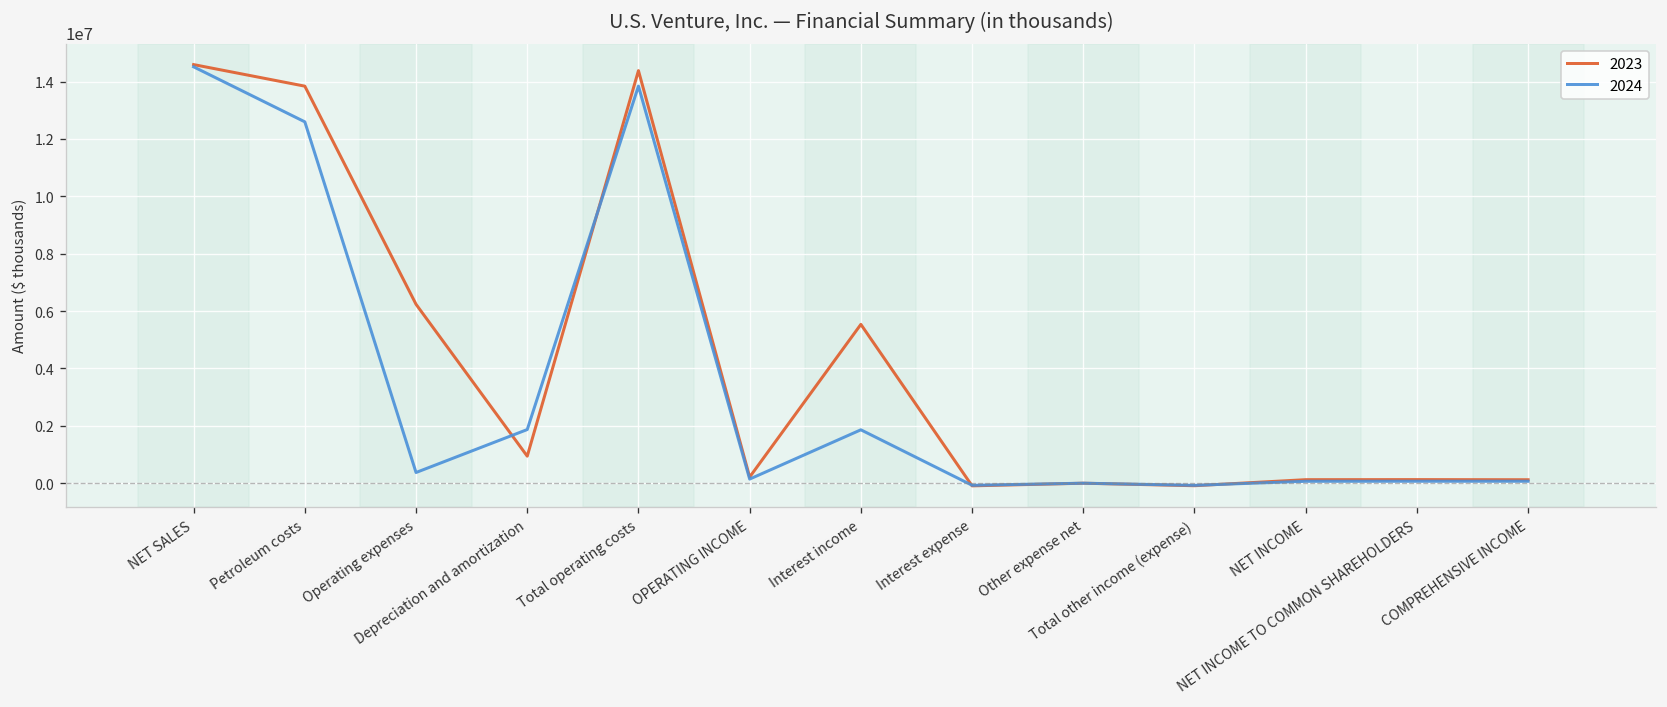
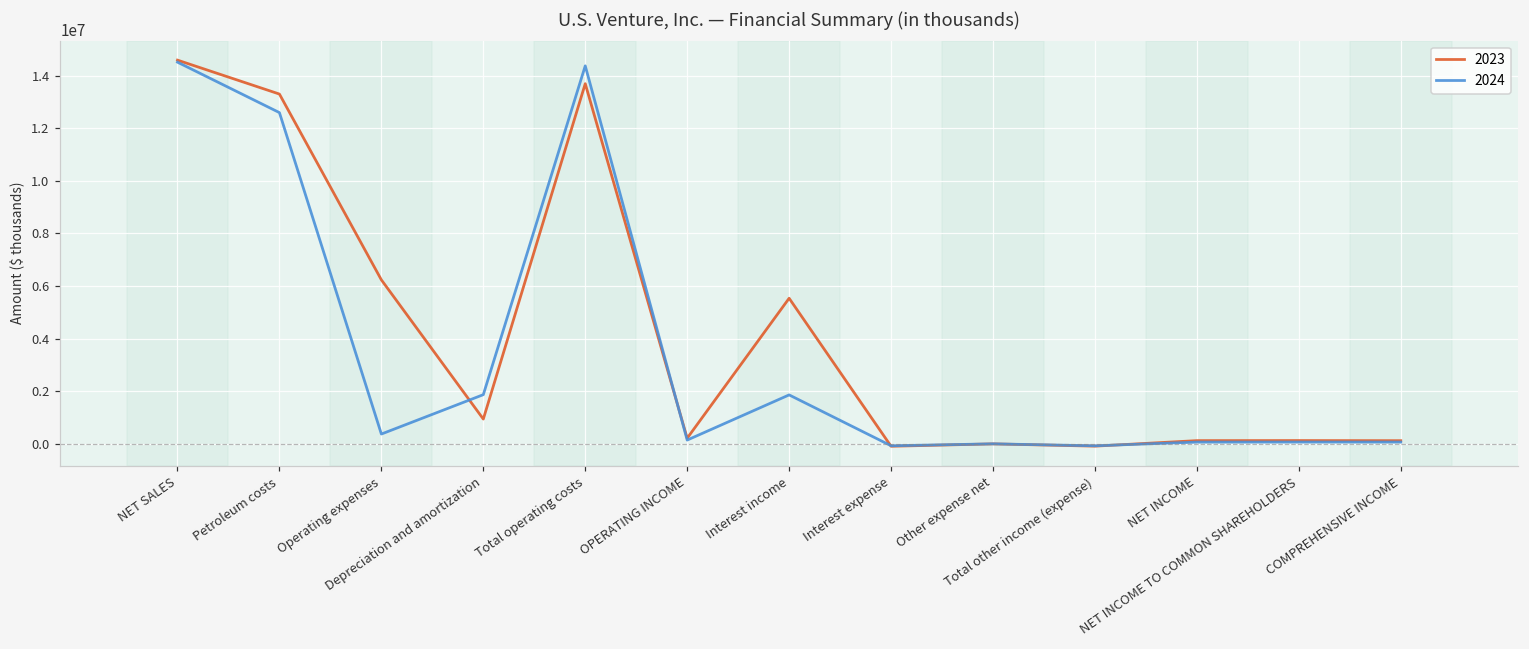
2023, Petroleum costs: 13800000 -> 13300000
2023, Total operating costs: 14400000 -> 13700000
2024, Total operating costs: 13800000 -> 14400000
